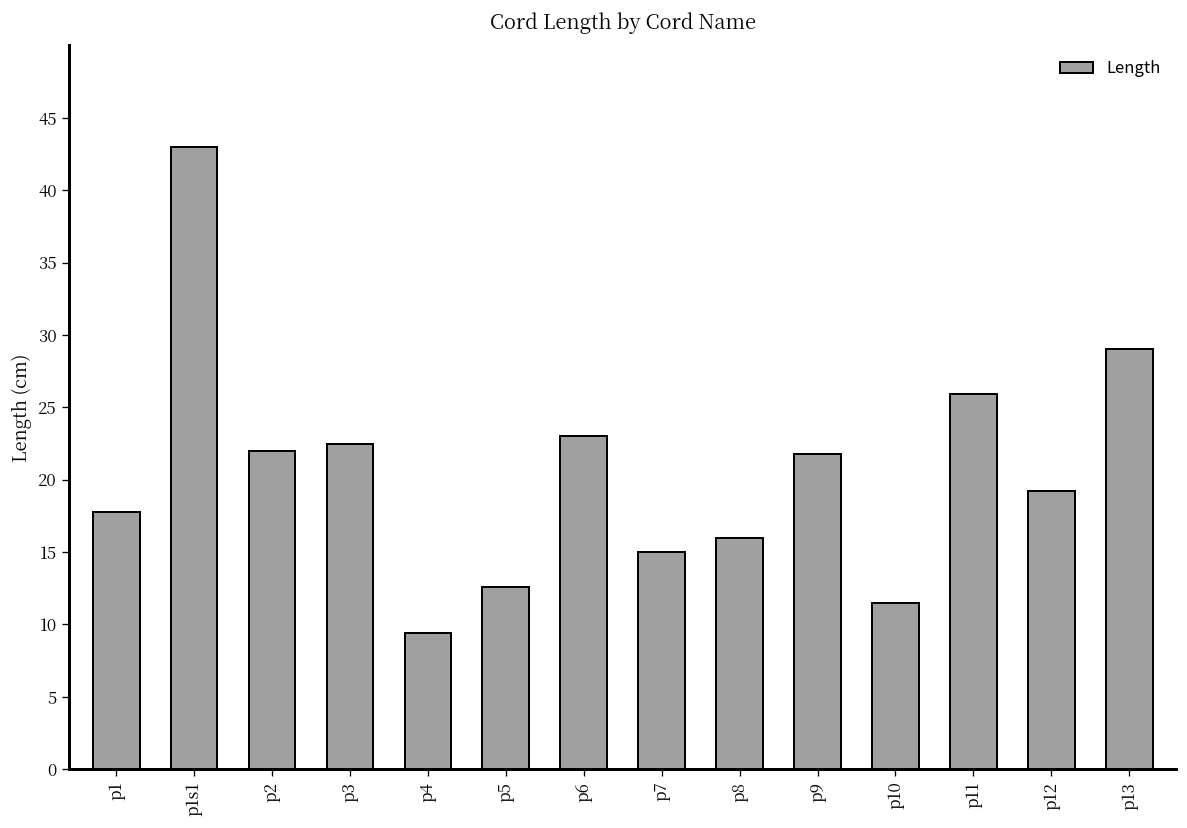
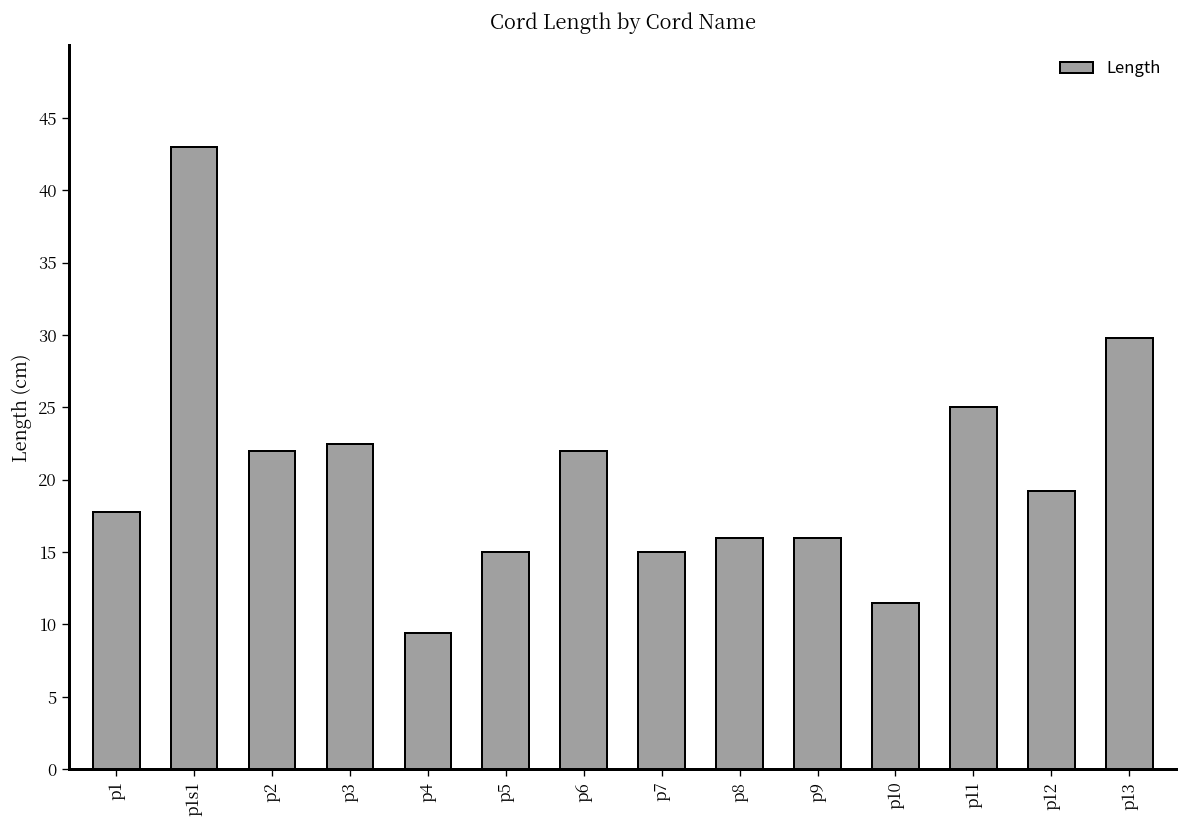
p5: 12.6 -> 15.0
p6: 23 -> 22
p9: 21.8 -> 16.0
p11: 25.9 -> 25.0
p13: 29.0 -> 29.8
